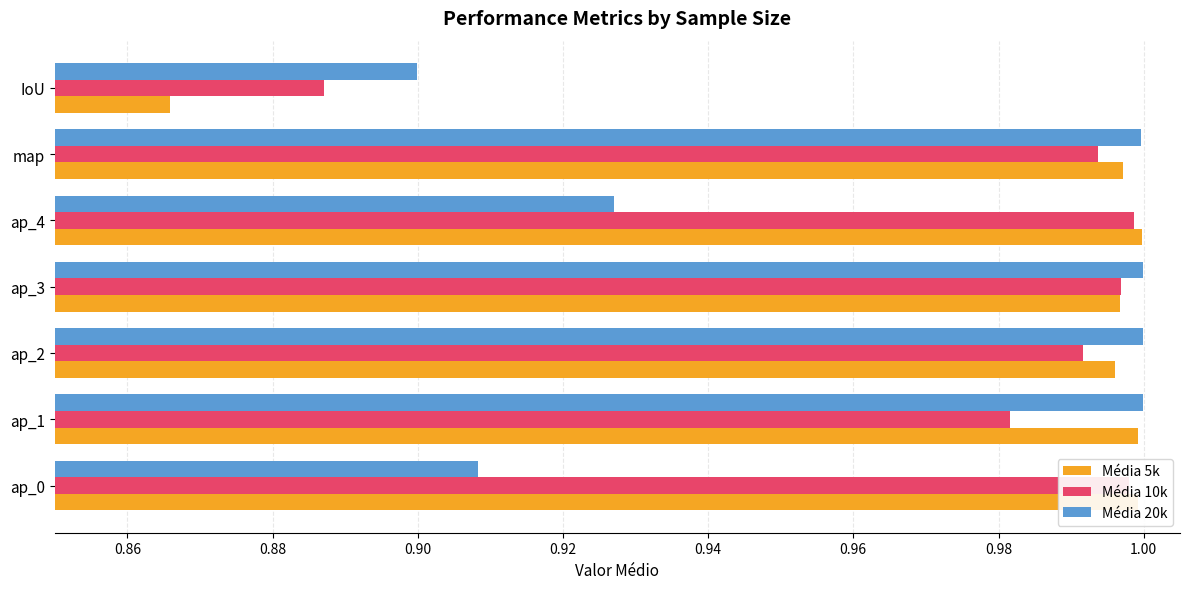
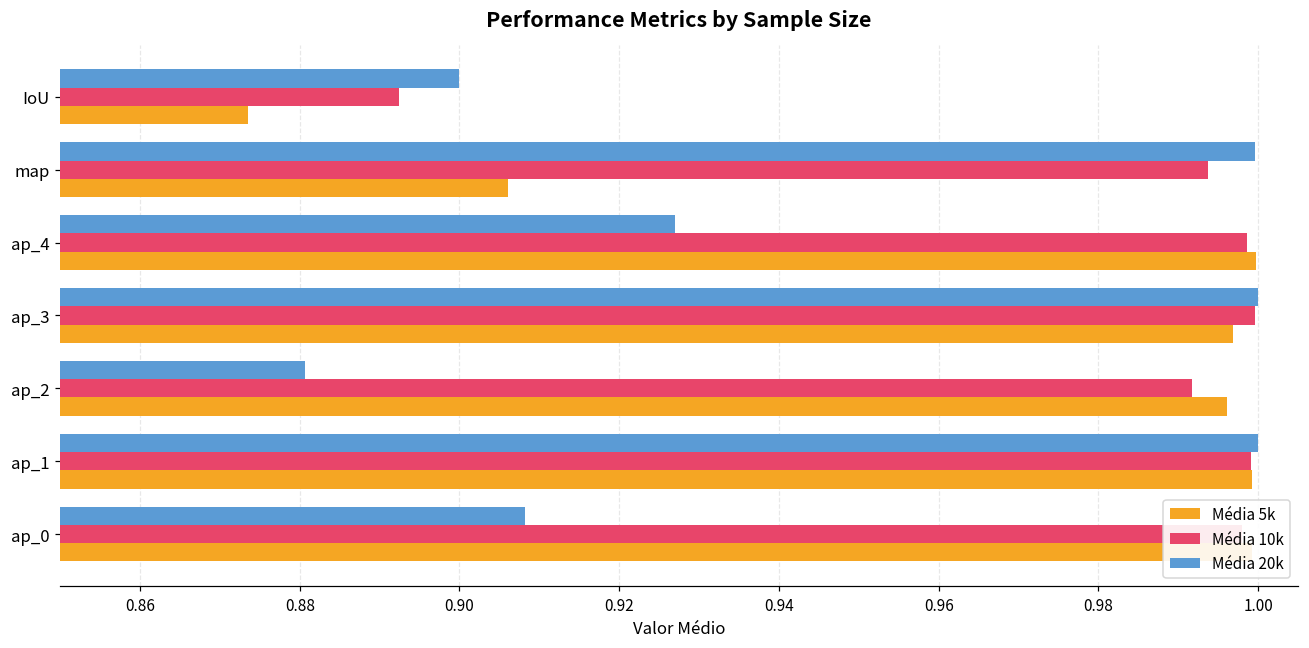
Média 10k, IoU: 0.887 -> 0.892
Média 5k, IoU: 0.866 -> 0.874
Média 5k, map: 0.997 -> 0.906
Média 10k, ap_3: 0.997 -> 1.000
Média 20k, ap_2: 1.000 -> 0.881
Média 10k, ap_1: 0.982 -> 0.999
